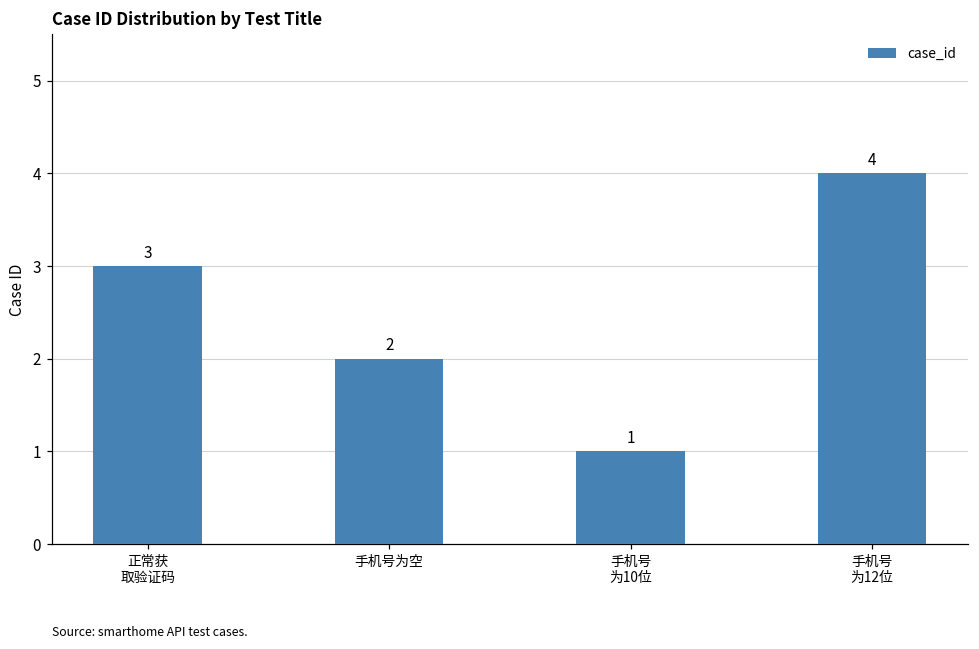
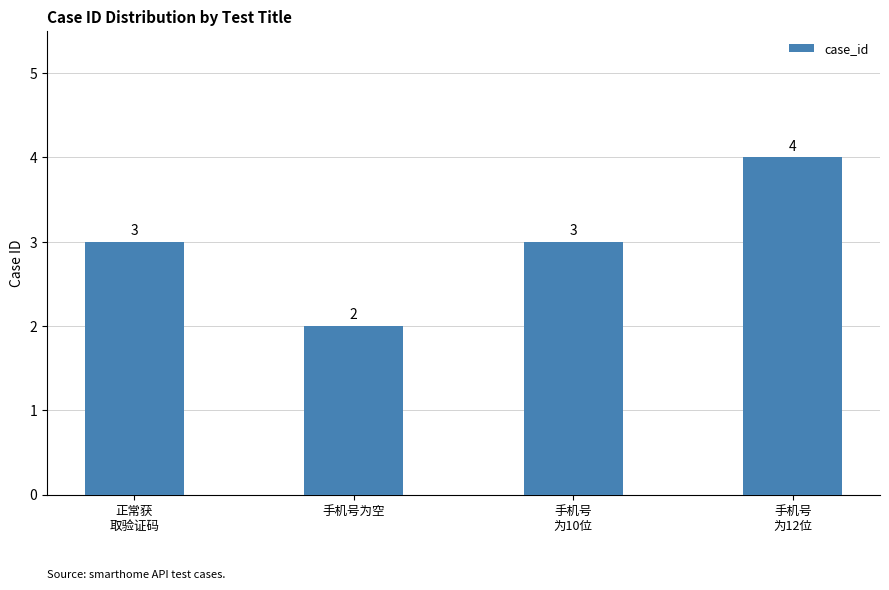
手机号 为10位: 1 -> 3
